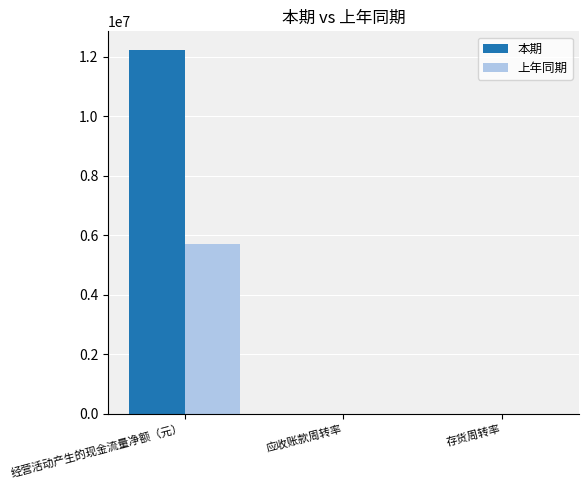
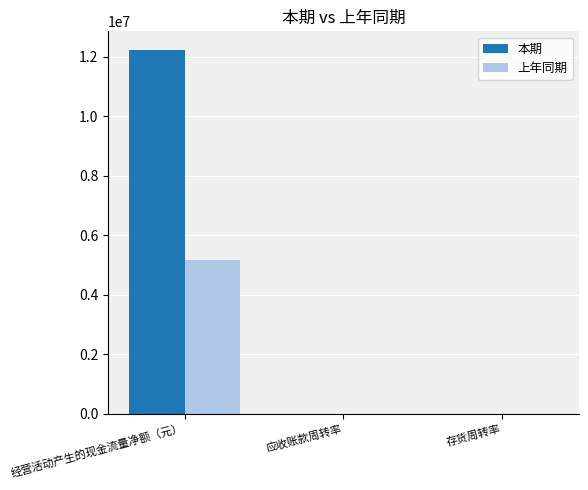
上年同期, 经营活动产生的现金流量净额（元）: 5700000 -> 5200000
